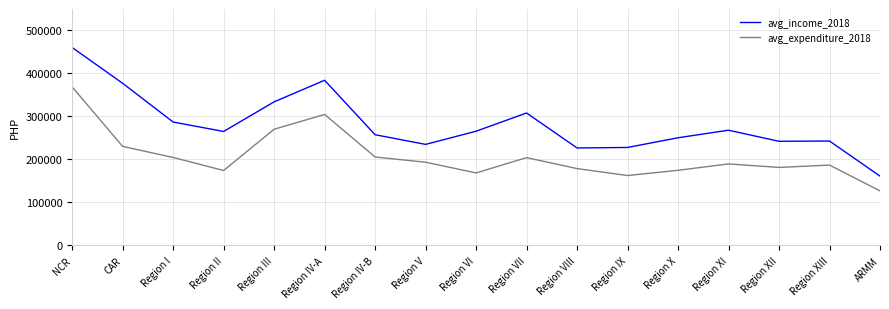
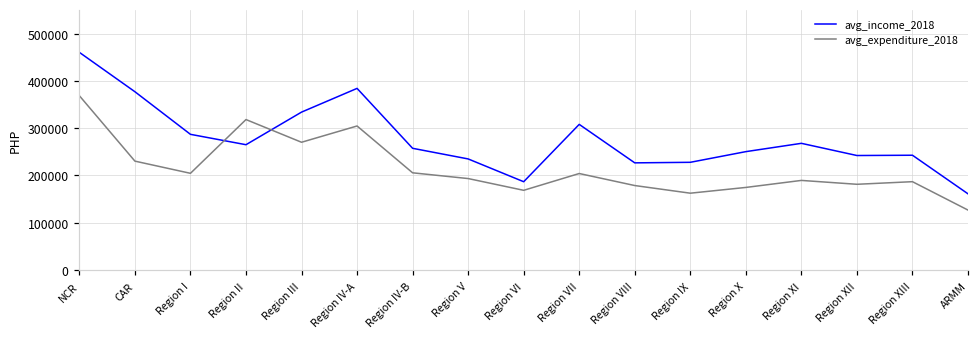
avg_expenditure_2018, Region II: 170000 -> 320000
avg_income_2018, Region VI: 270000 -> 190000
